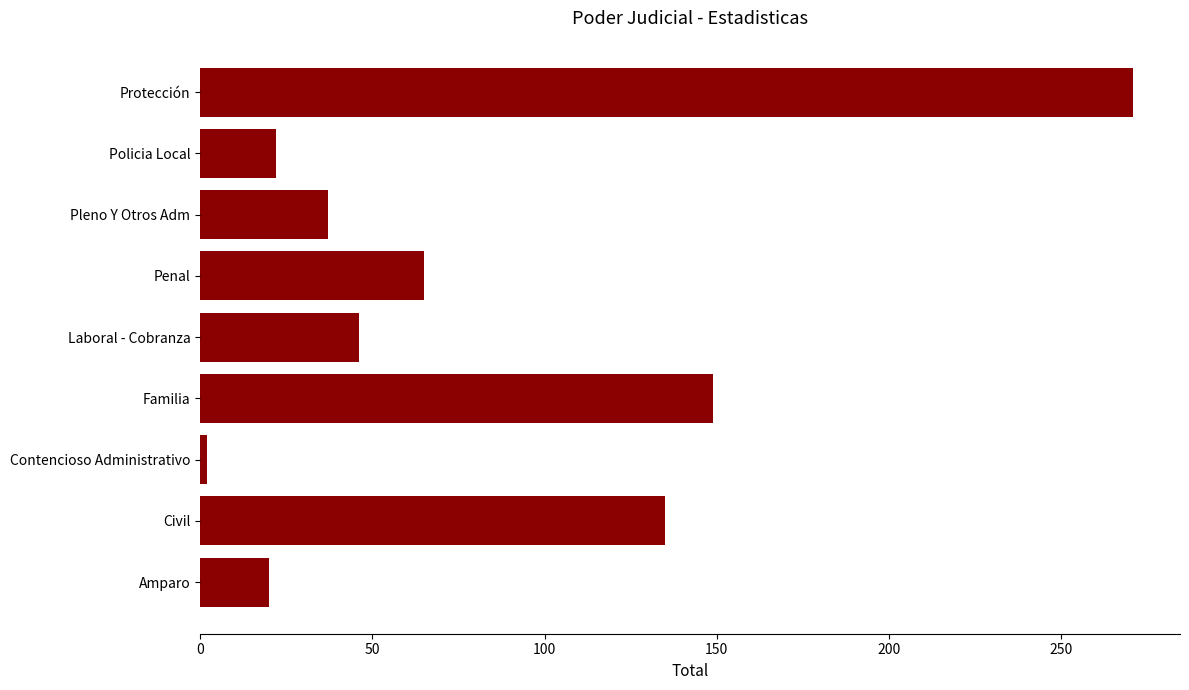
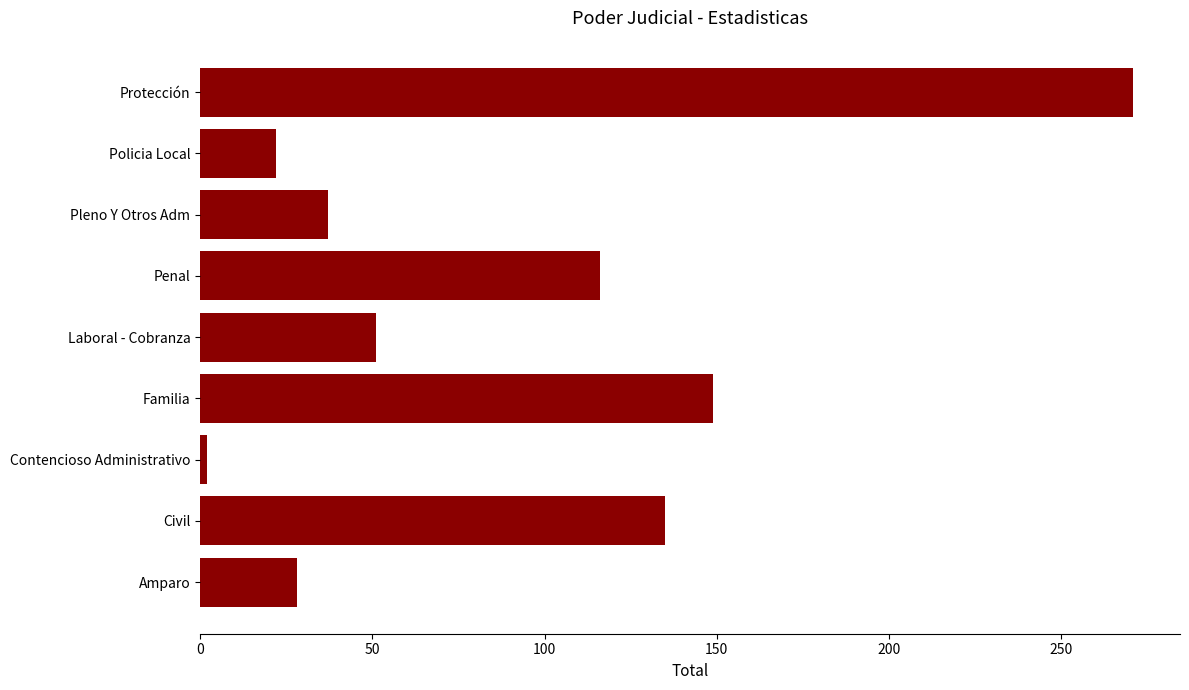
Penal: 65 -> 116
Laboral - Cobranza: 46 -> 51
Amparo: 20 -> 28
